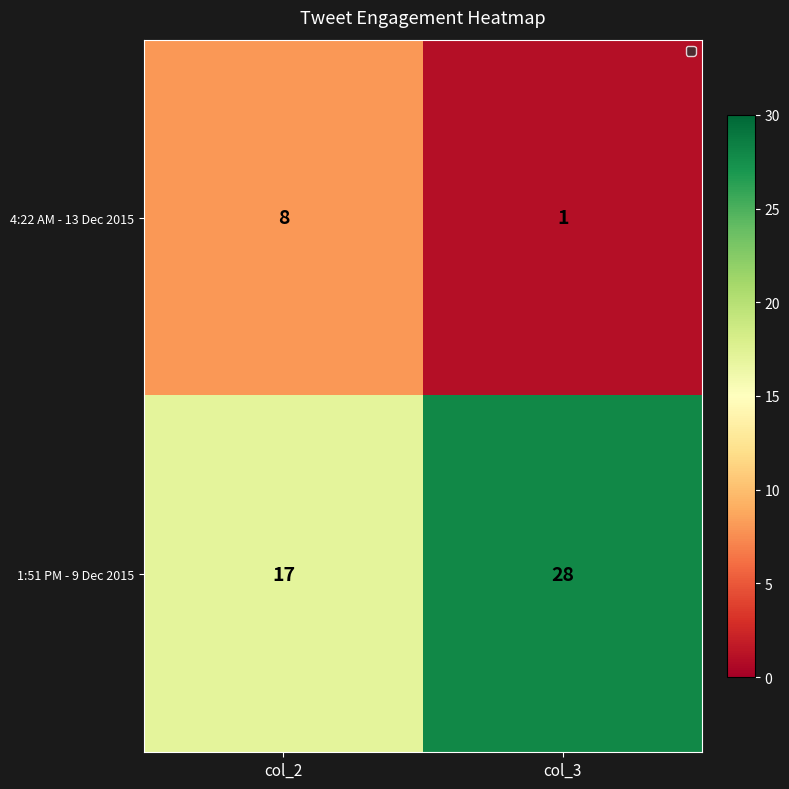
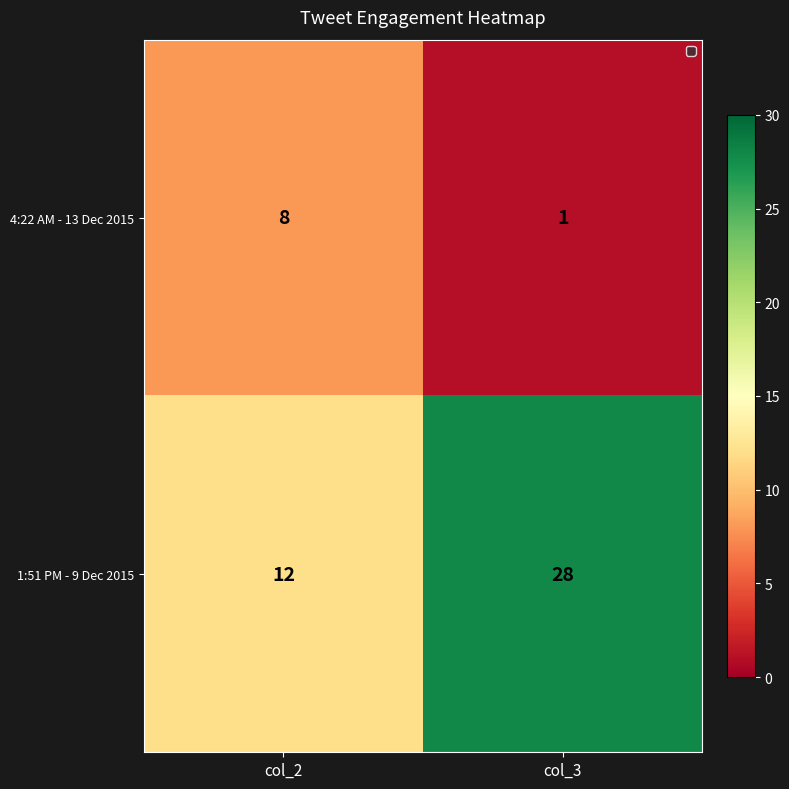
1:51 PM - 9 Dec 2015, col_2: 17 -> 12
